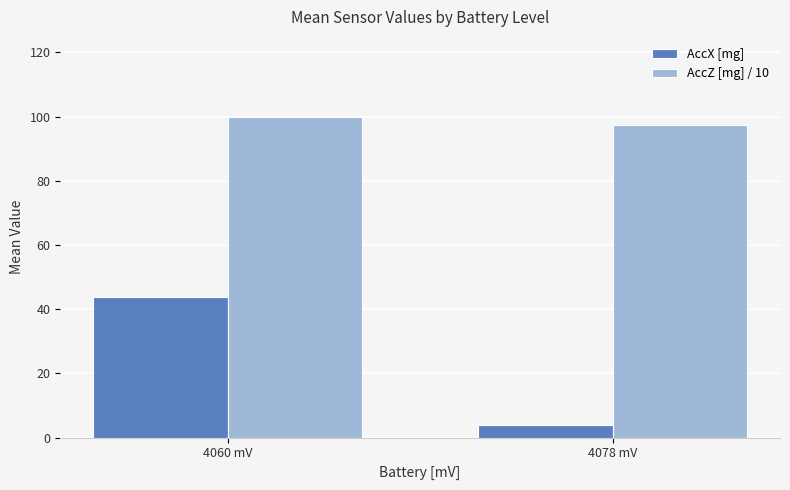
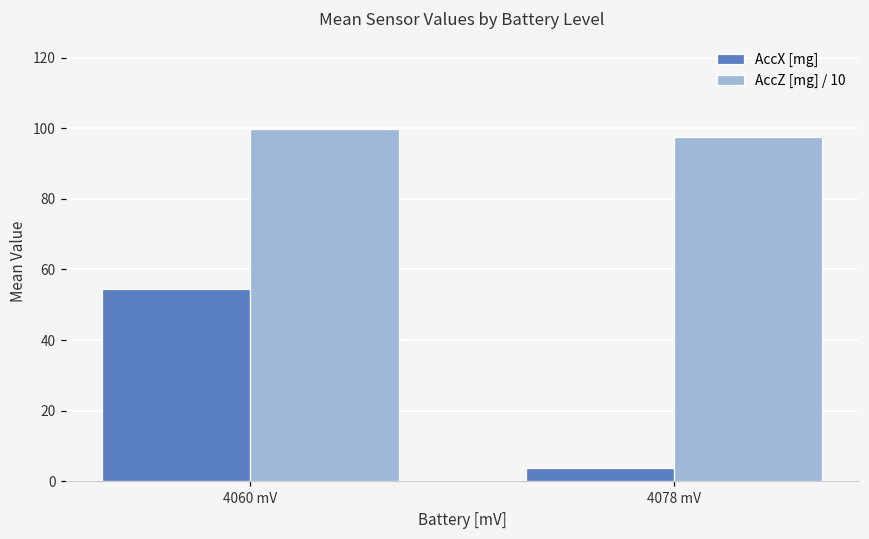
AccX [mg], 4060 mV: 44 -> 54
